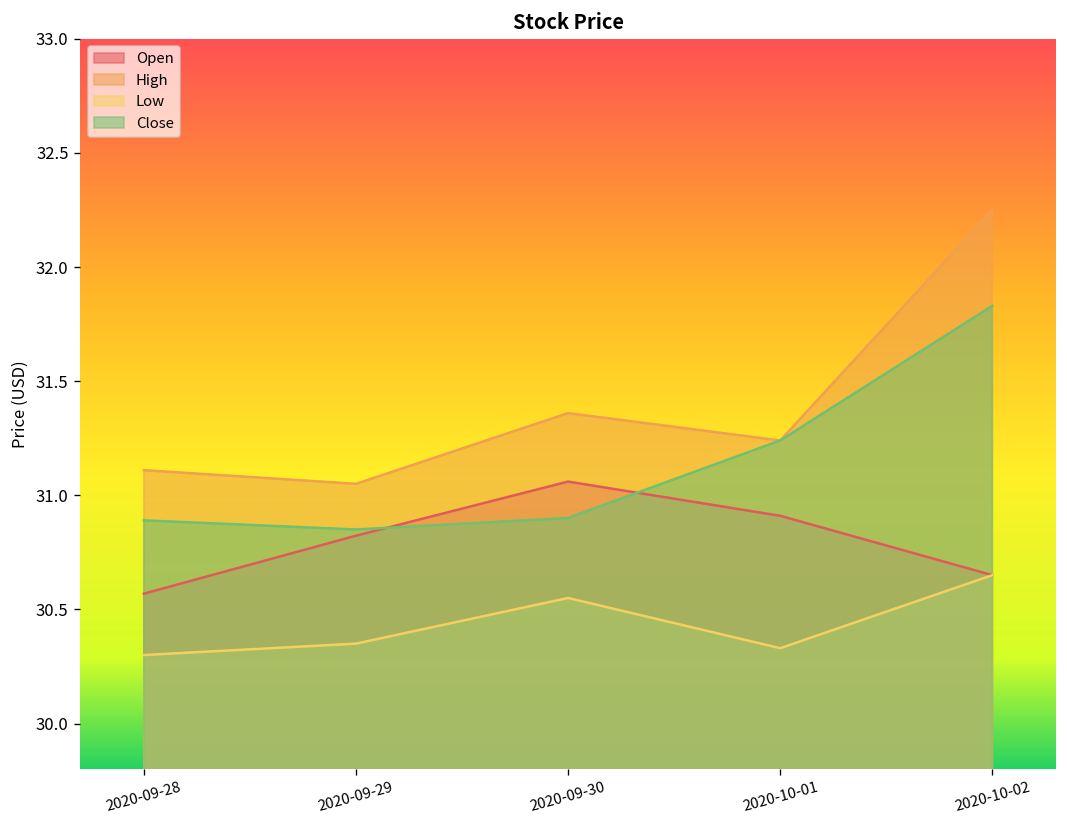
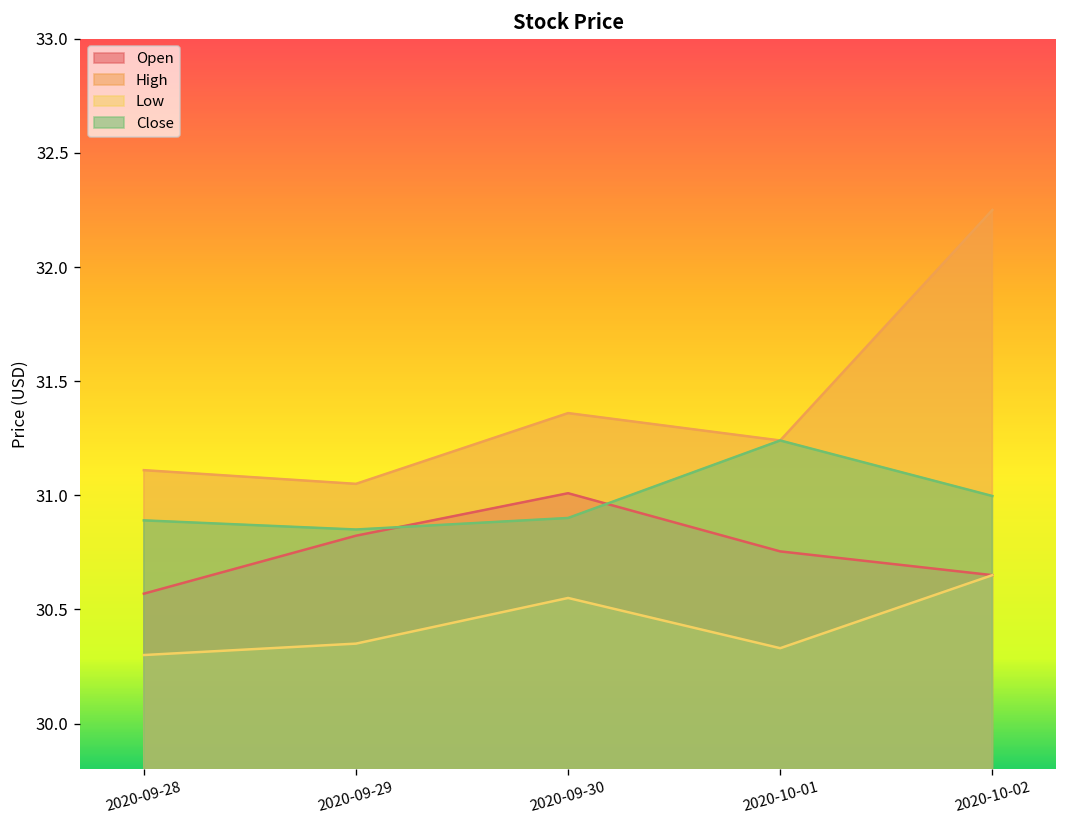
Open, 2020-09-30: 31.06 -> 31.01
Open, 2020-10-01: 30.91 -> 30.75
Close, 2020-10-02: 31.83 -> 31.00
